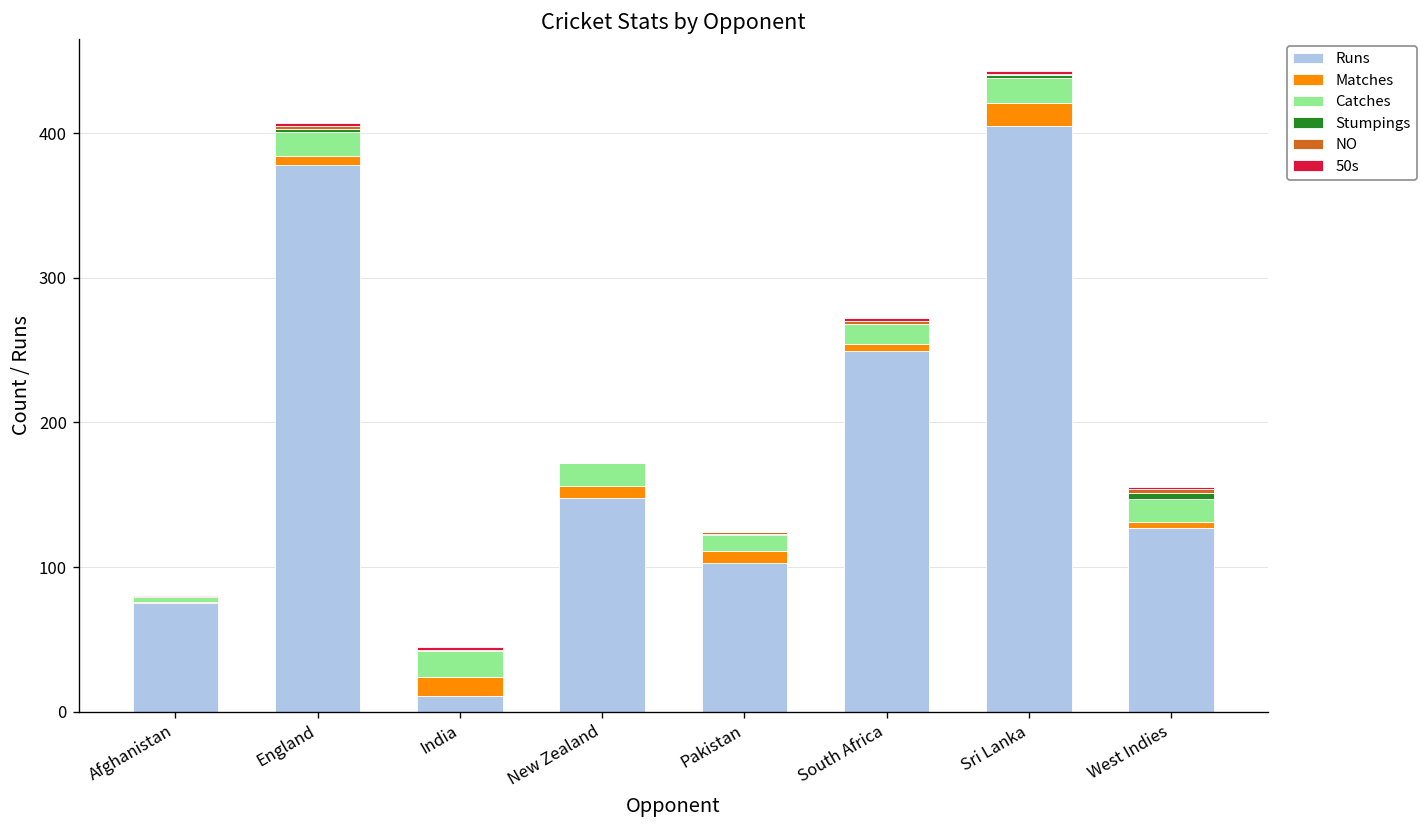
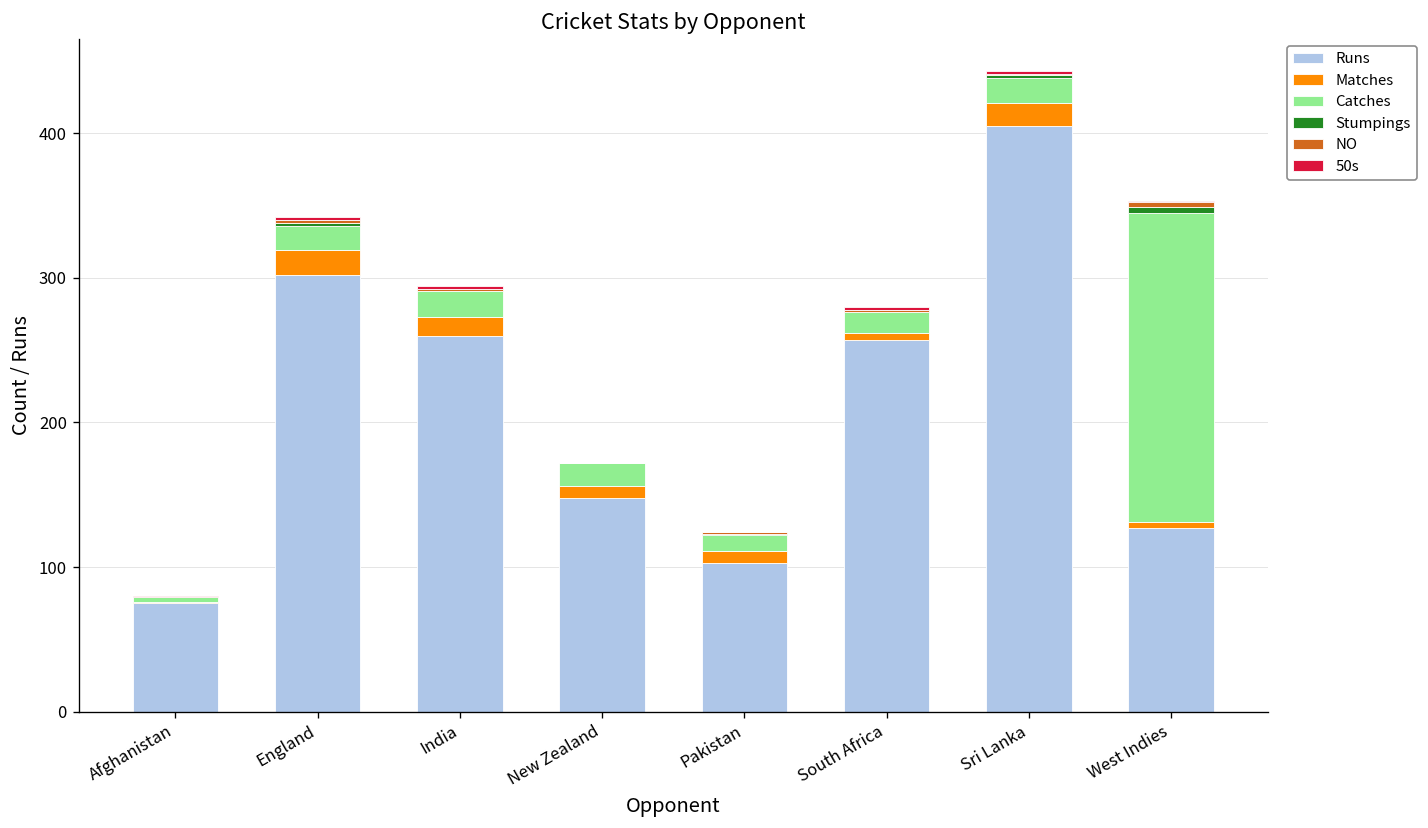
Runs, England: 378 -> 302
Matches, England: 6 -> 17
Runs, India: 11 -> 260
Runs, South Africa: 249 -> 257
Catches, West Indies: 16 -> 214
